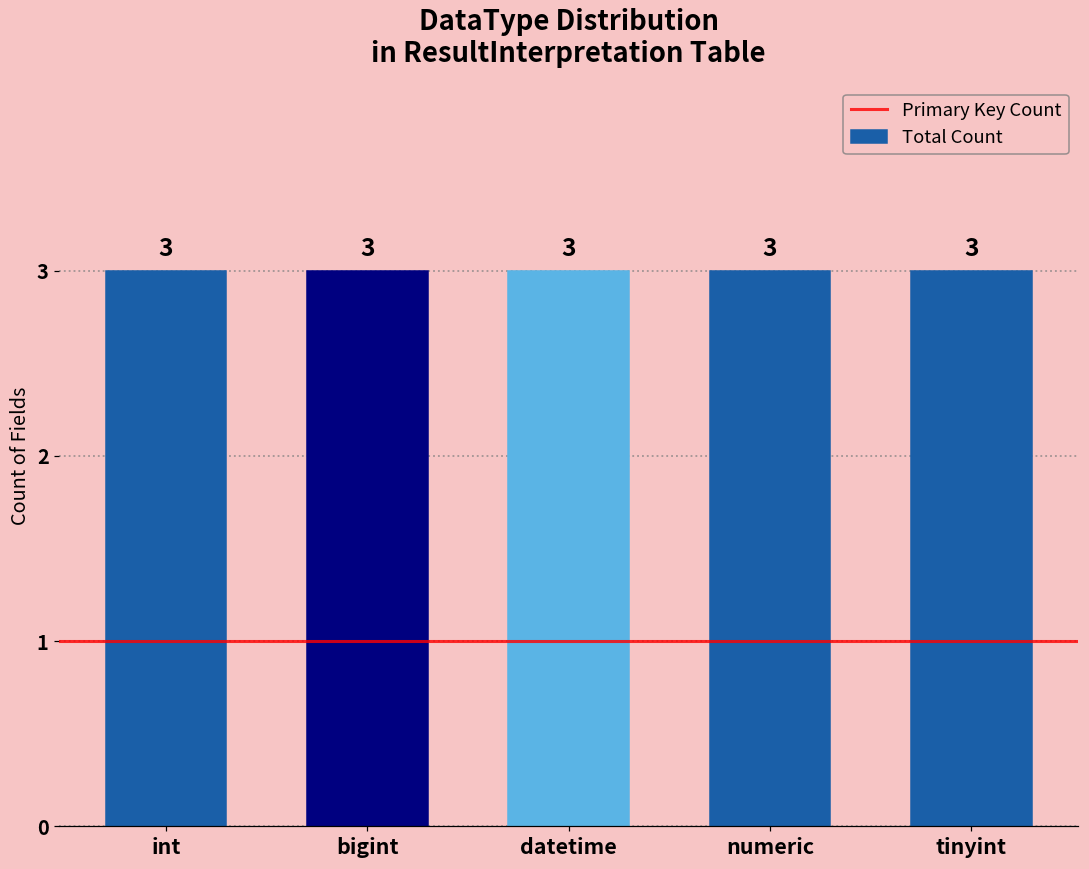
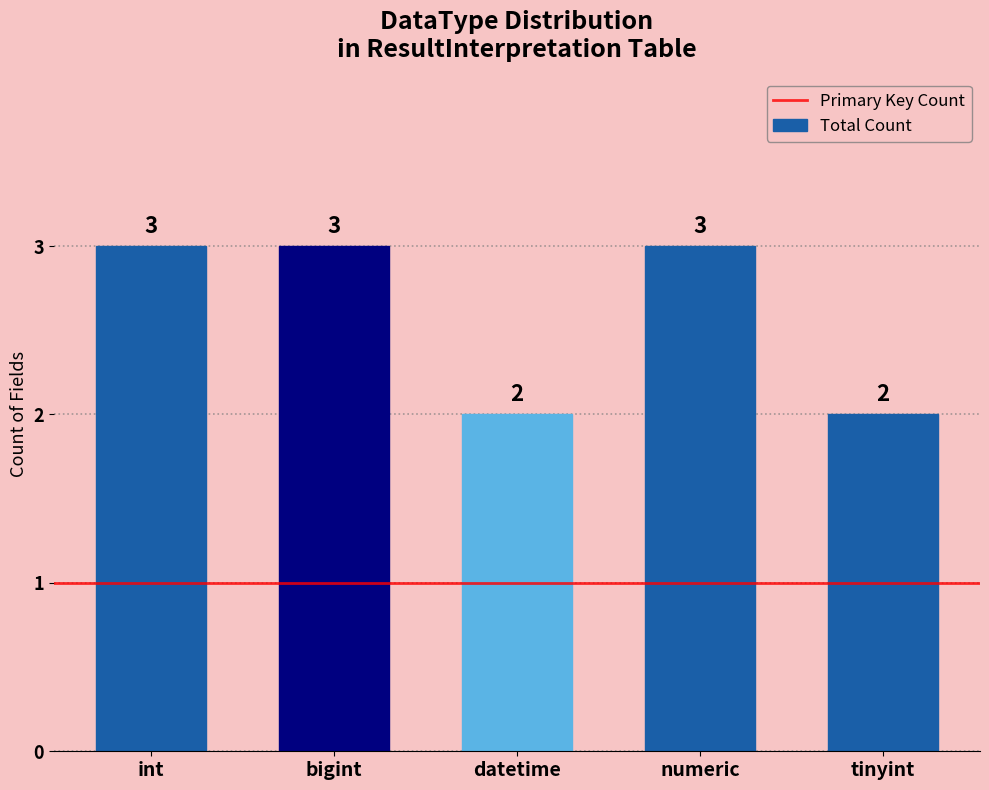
datetime: 3 -> 2
tinyint: 3 -> 2
